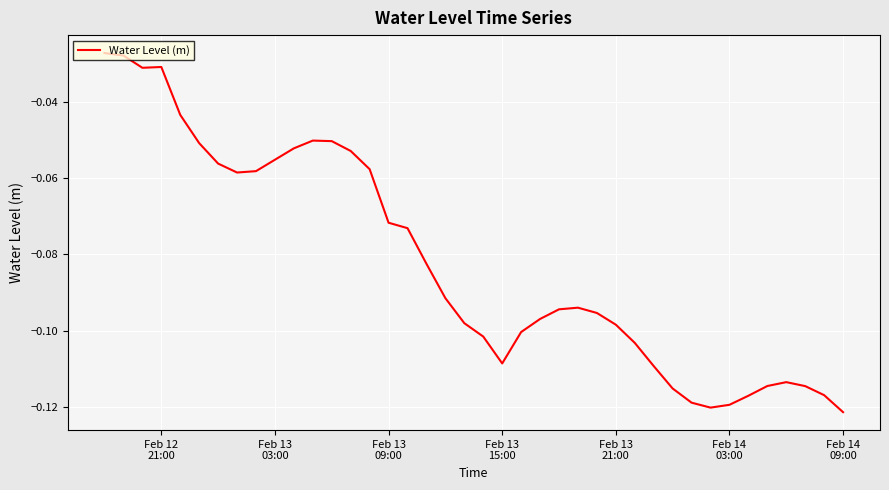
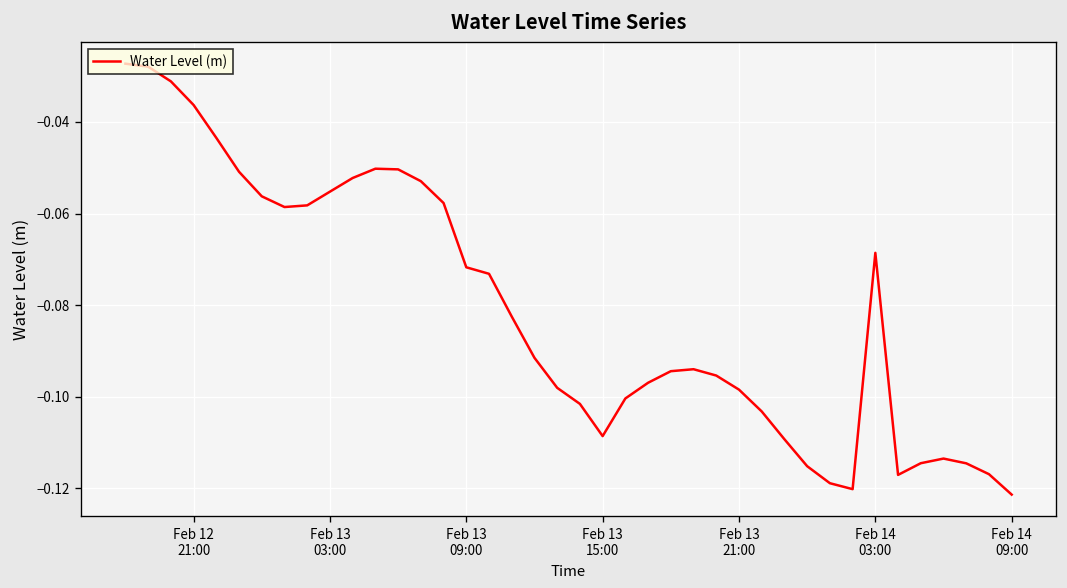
Feb 12 21:00: -0.031 -> -0.036
Feb 14 03:00: -0.119 -> -0.069
